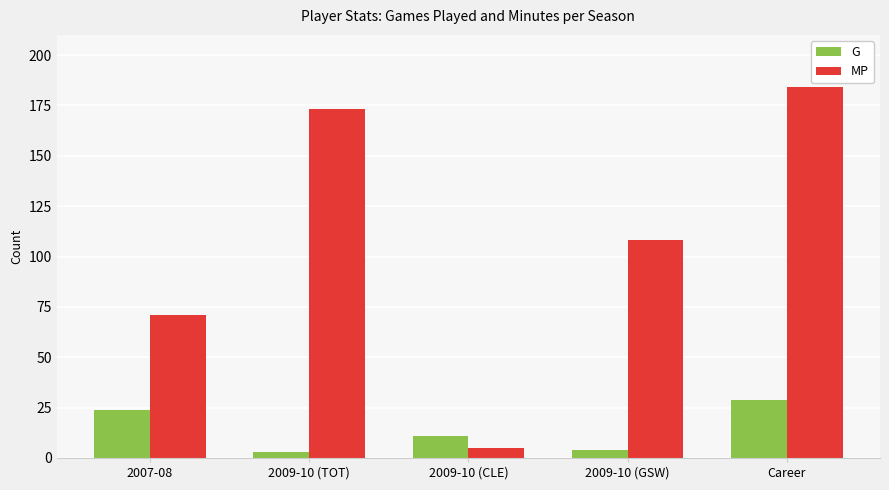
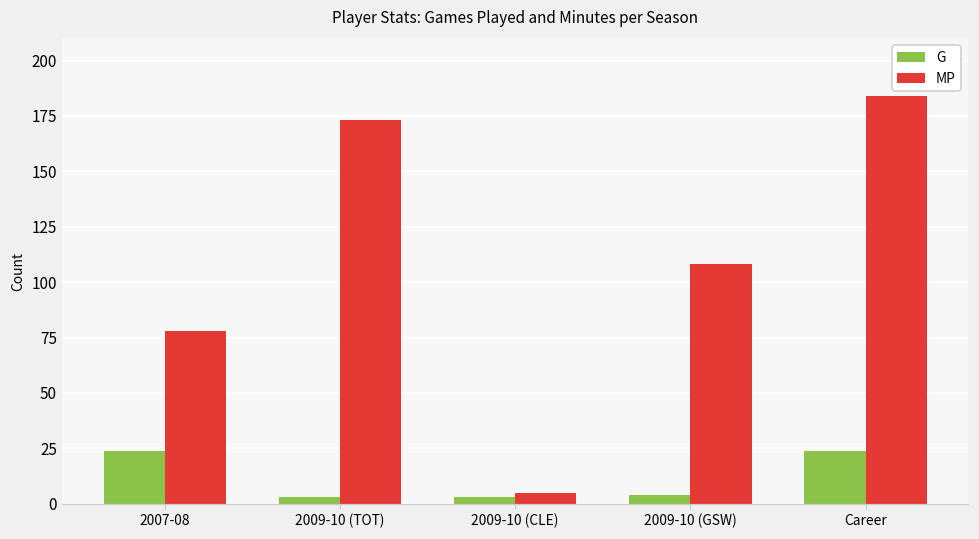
MP, 2007-08: 71 -> 78
G, 2009-10 (CLE): 11 -> 3
G, Career: 29 -> 24
